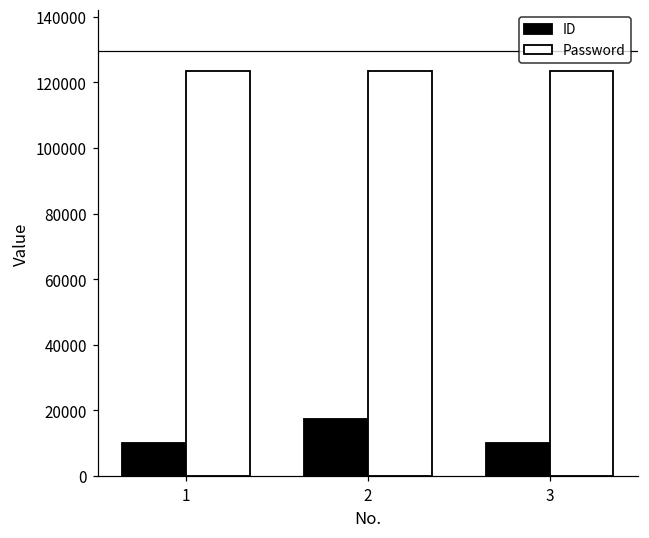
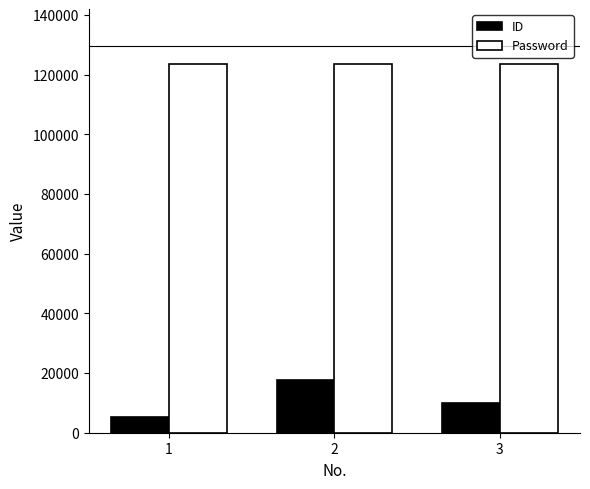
ID, 1: 10000 -> 5000
